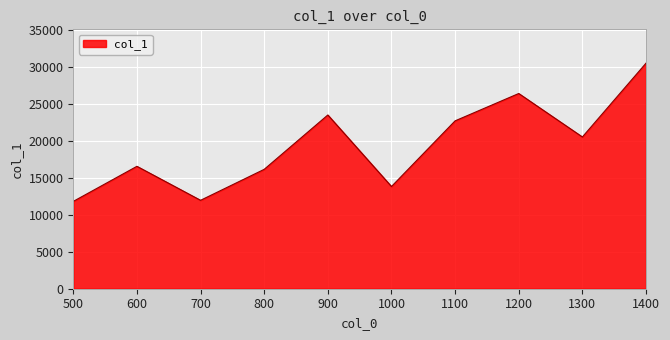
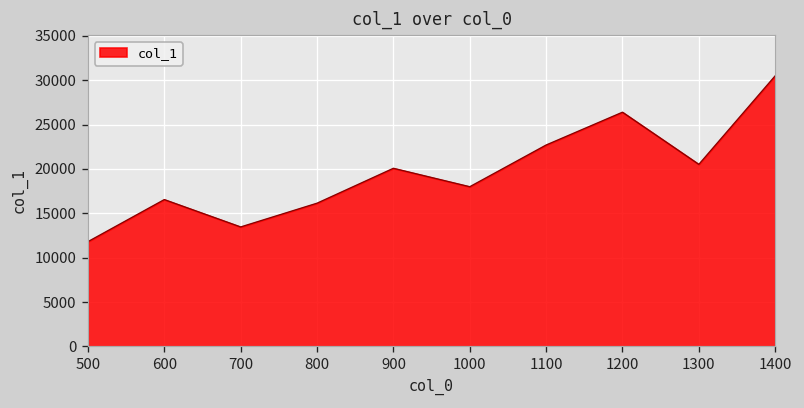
700: 12000 -> 13000
900: 23000 -> 20000
1000: 14000 -> 18000
